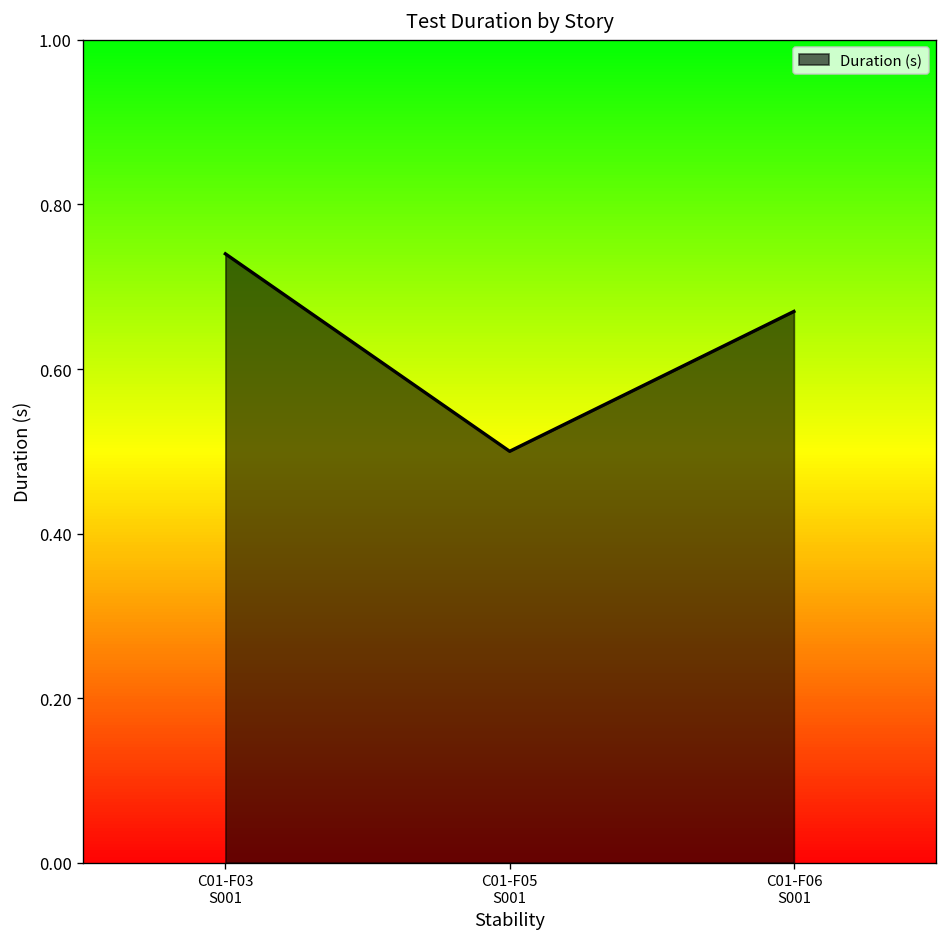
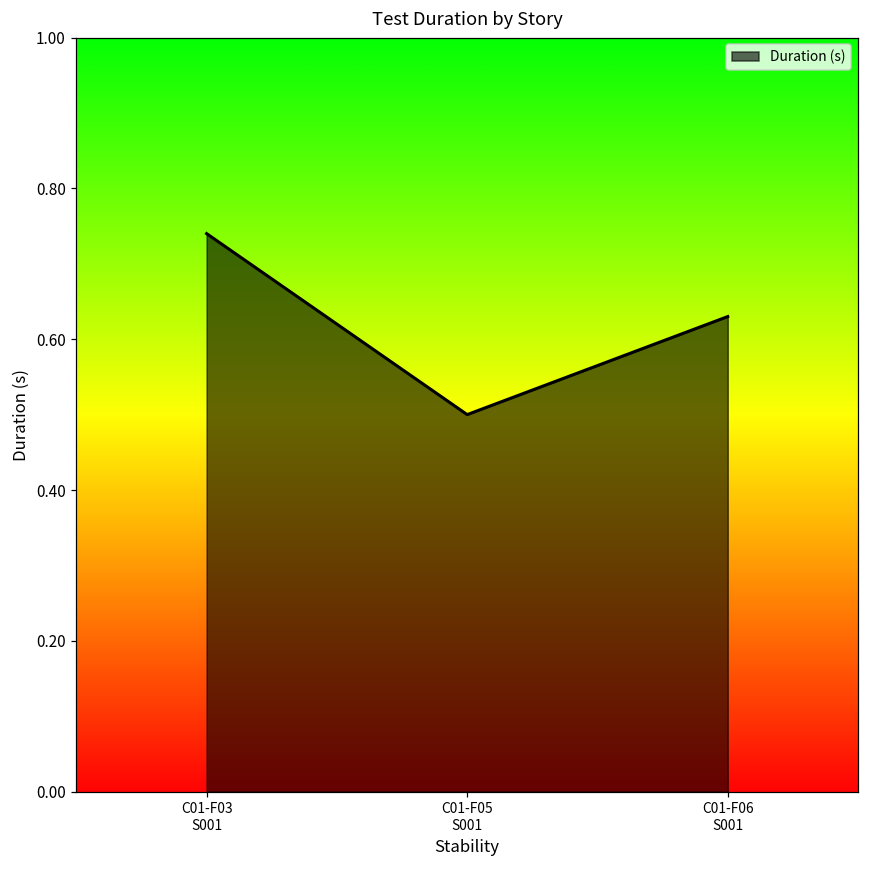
C01-F06 S001: 0.67 -> 0.63
